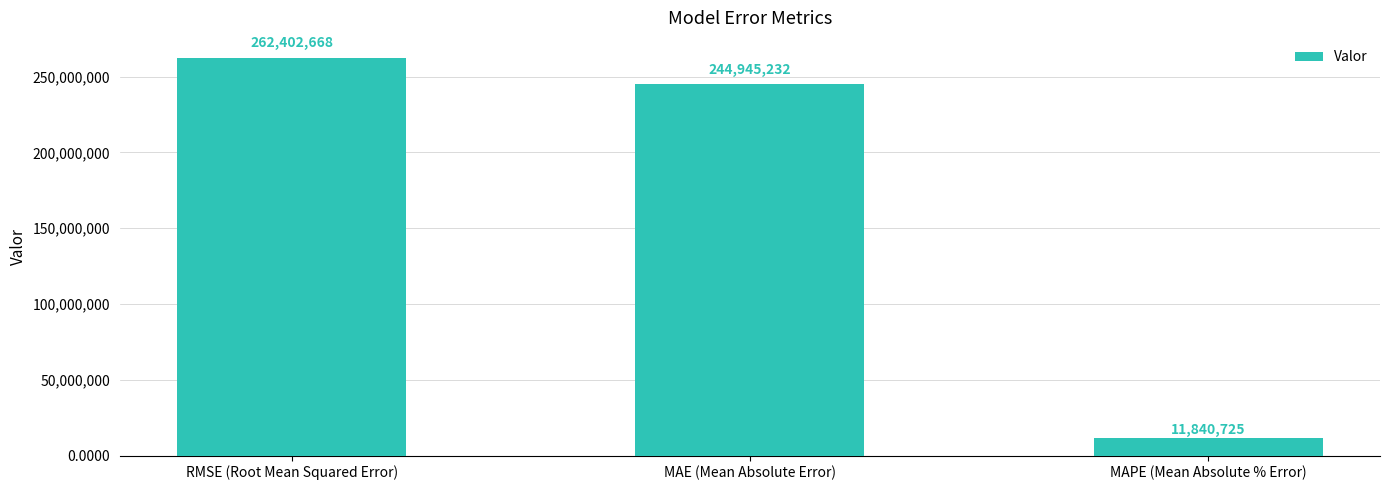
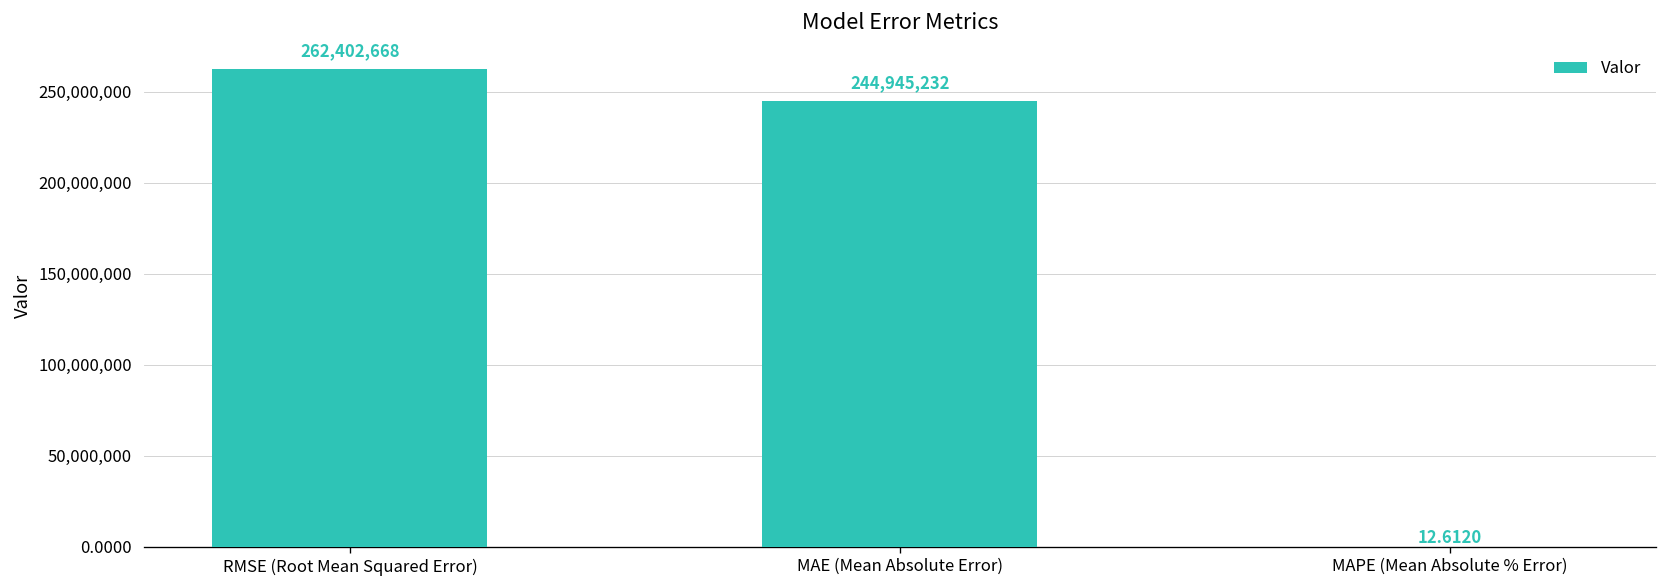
MAPE (Mean Absolute % Error): 11,840,725 -> 12.6120
